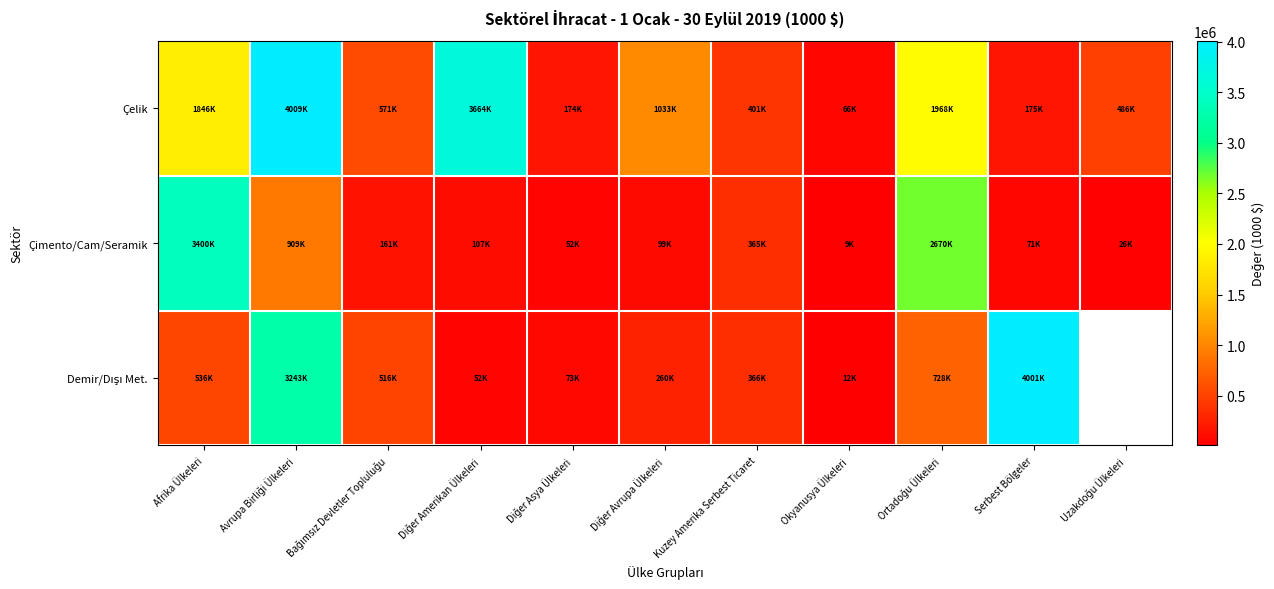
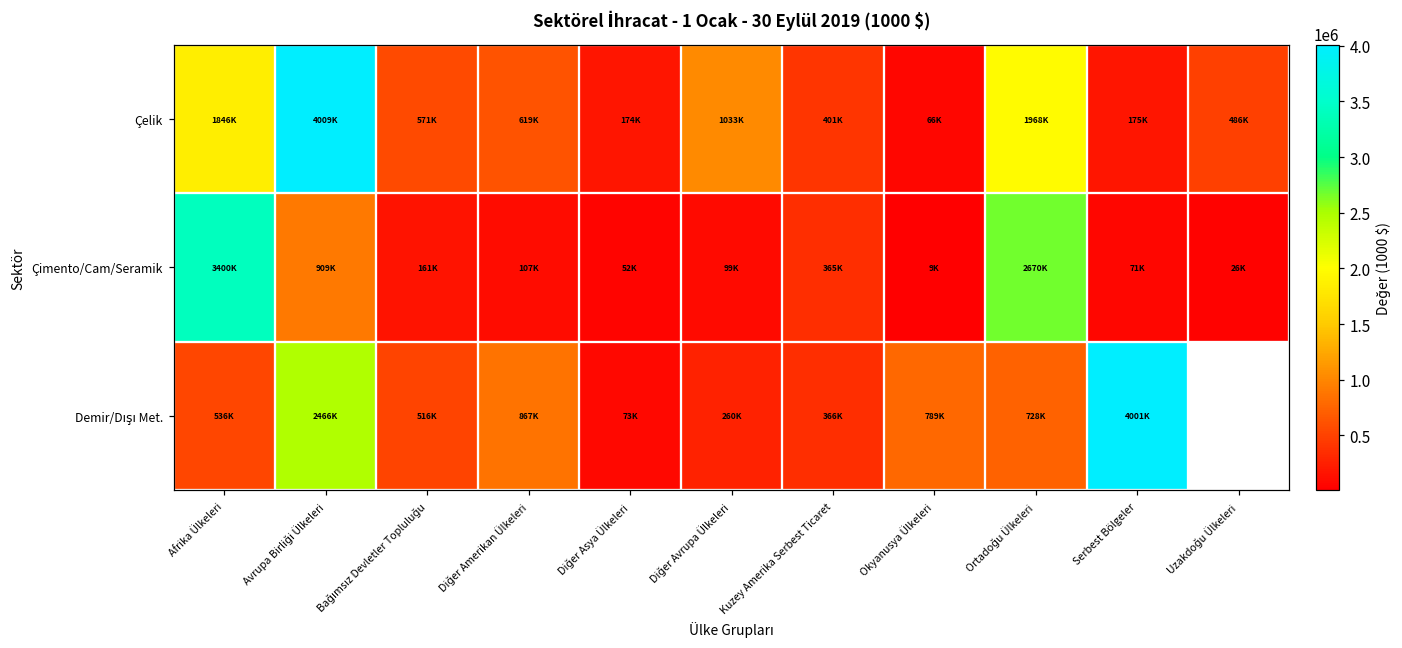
Çelik, Diğer Amerikan Ülkeleri: 3664K -> 619K
Demir/Dışı Met., Avrupa Birliği Ülkeleri: 3243K -> 2466K
Demir/Dışı Met., Diğer Amerikan Ülkeleri: 52K -> 867K
Demir/Dışı Met., Okyanusya Ülkeleri: 12K -> 789K
